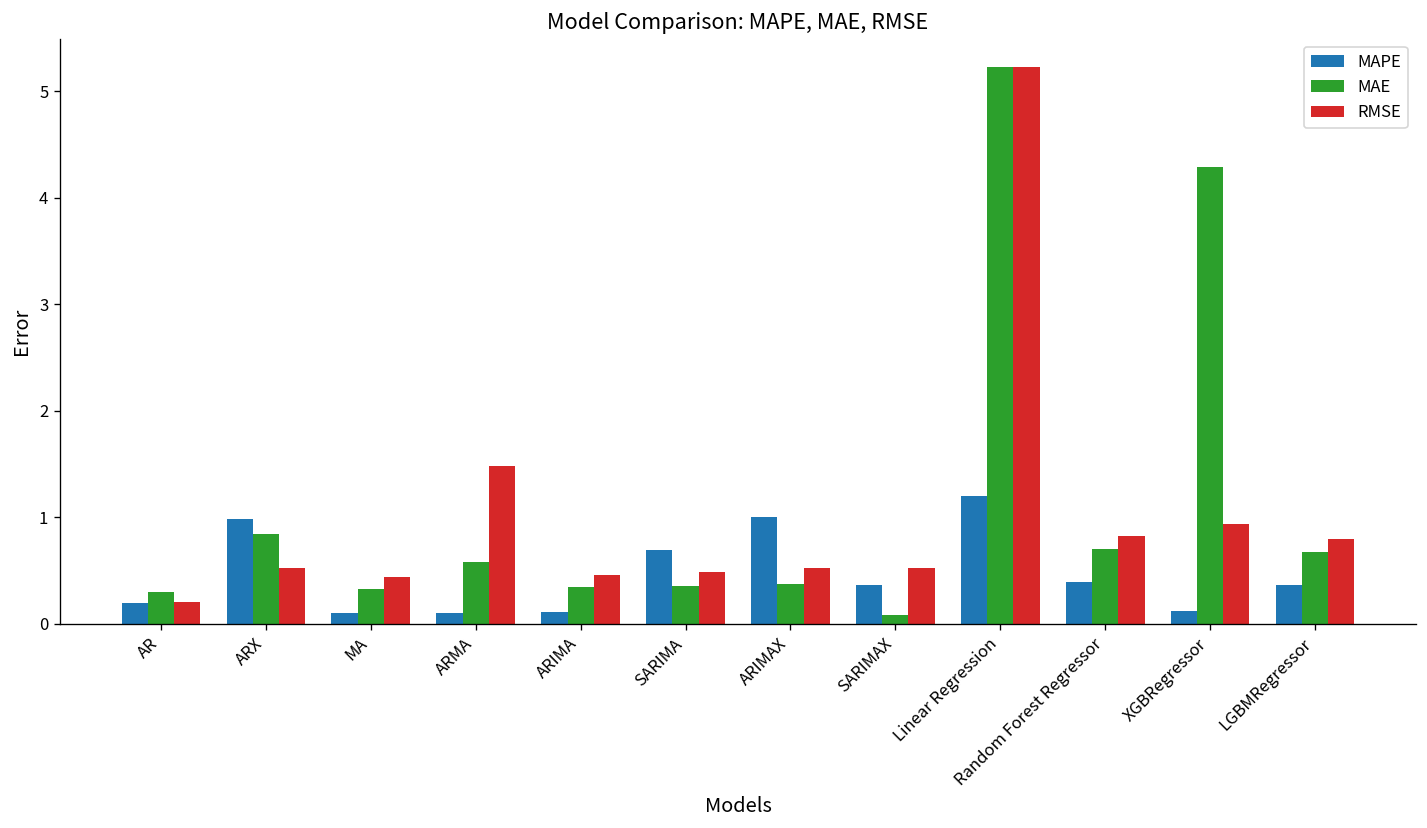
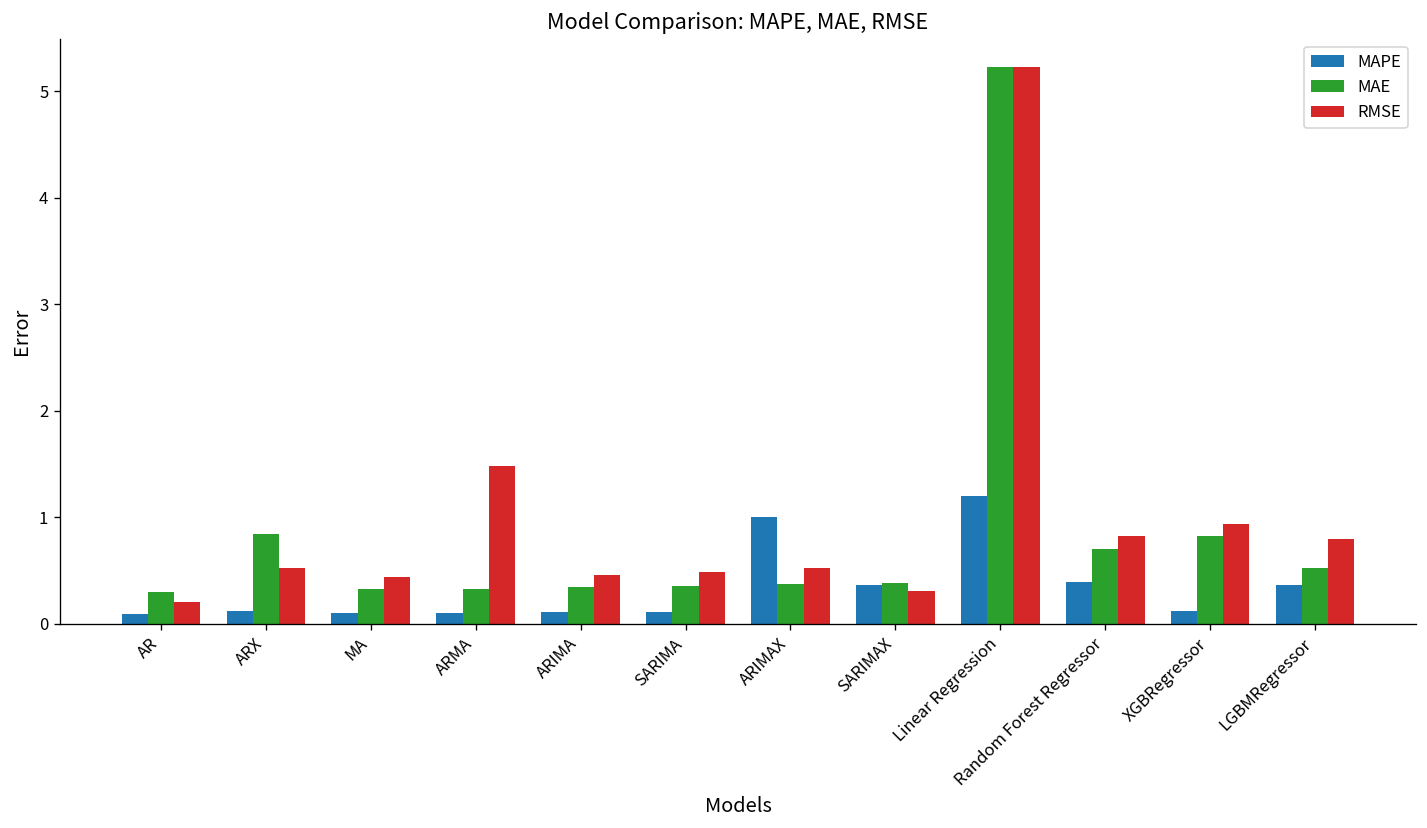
MAPE, AR: 0.2 -> 0.1
MAPE, ARX: 1.0 -> 0.1
MAE, ARMA: 0.6 -> 0.3
MAPE, SARIMA: 0.7 -> 0.1
MAE, SARIMAX: 0.1 -> 0.4
RMSE, SARIMAX: 0.5 -> 0.3
MAE, XGBRegressor: 4.3 -> 0.8
MAE, LGBMRegressor: 0.7 -> 0.5
